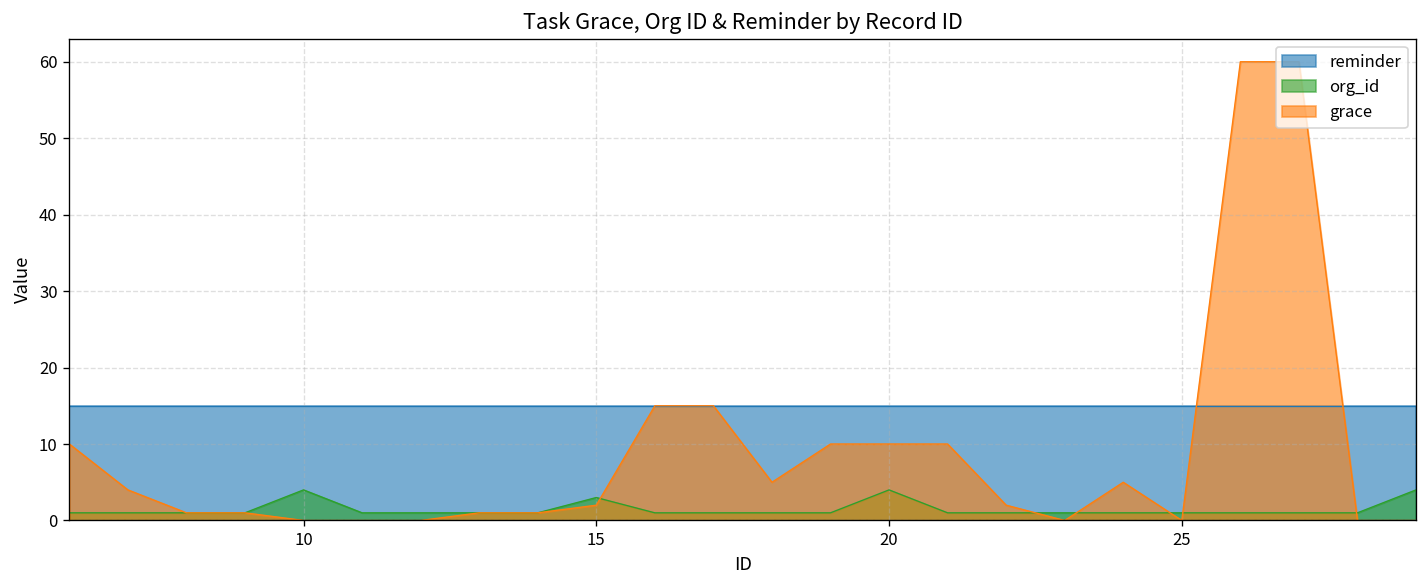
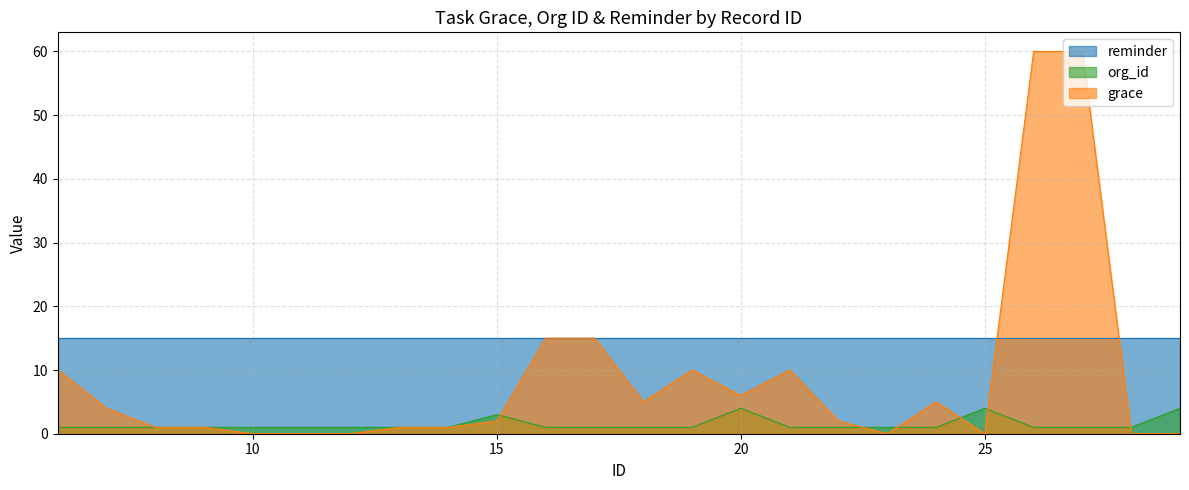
org_id, 10: 4 -> 1
grace, 20: 10 -> 6
org_id, 25: 1 -> 4
